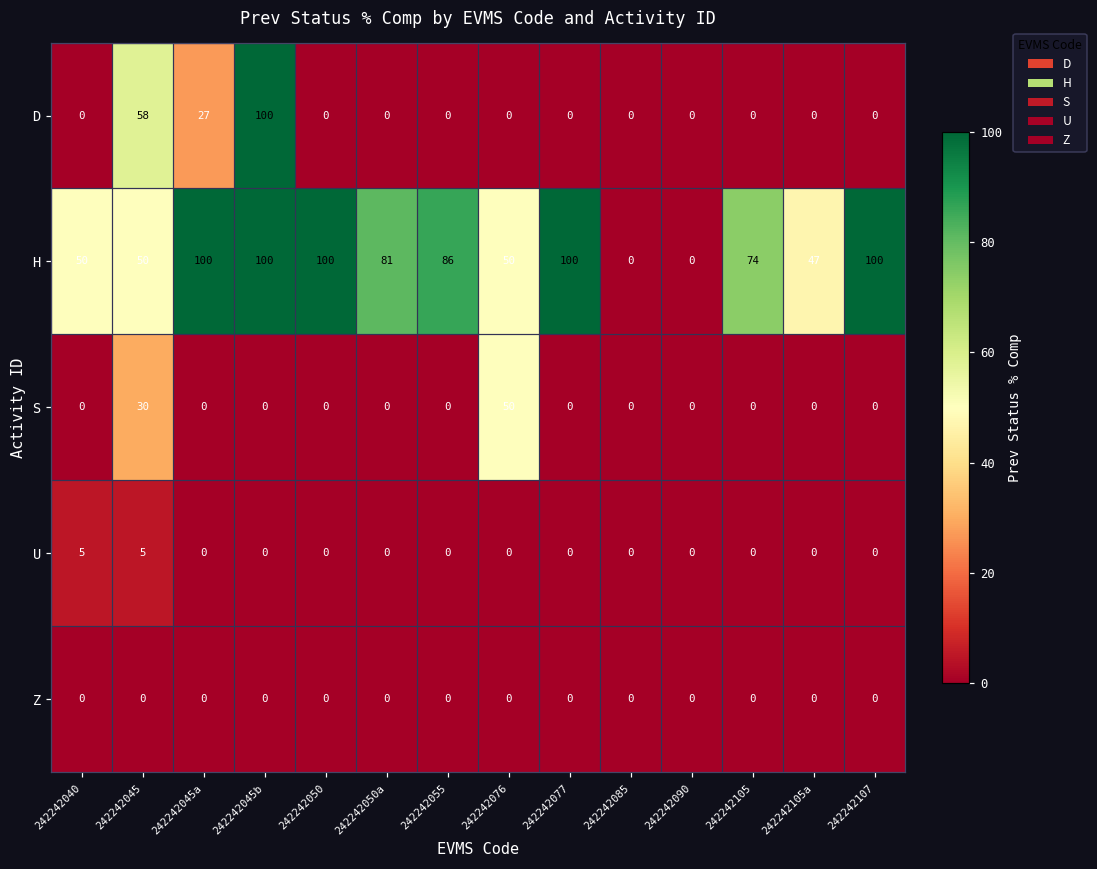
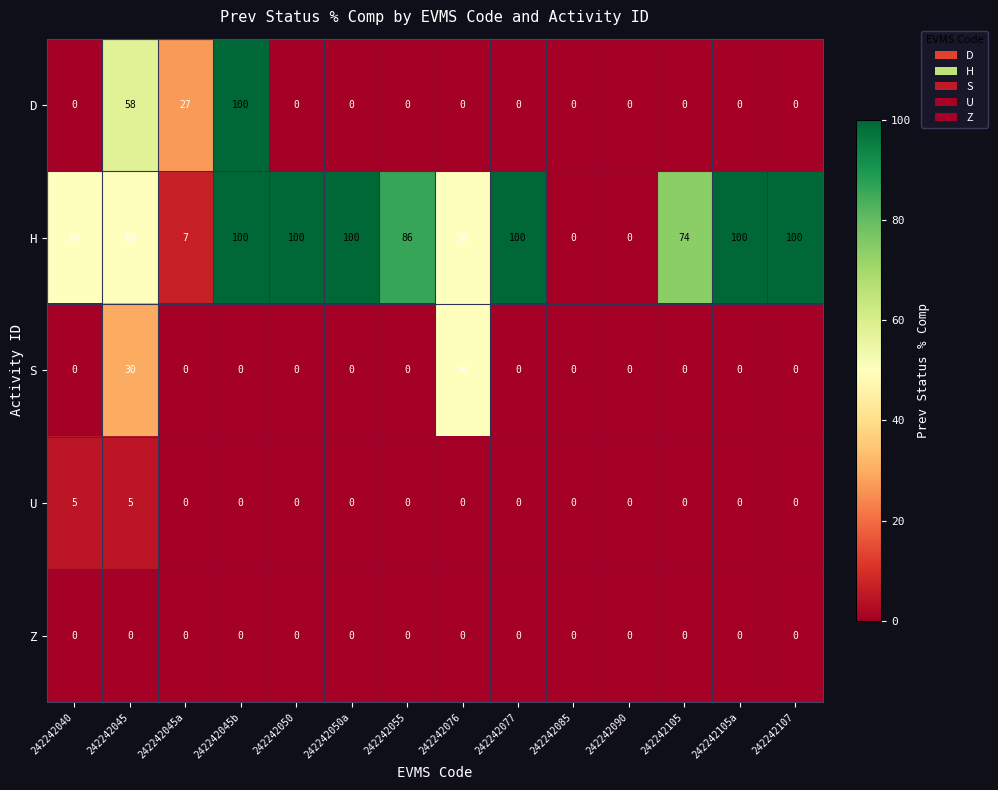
H, 242242045a: 100 -> 7
H, 242242050a: 81 -> 100
H, 242242105a: 47 -> 100
